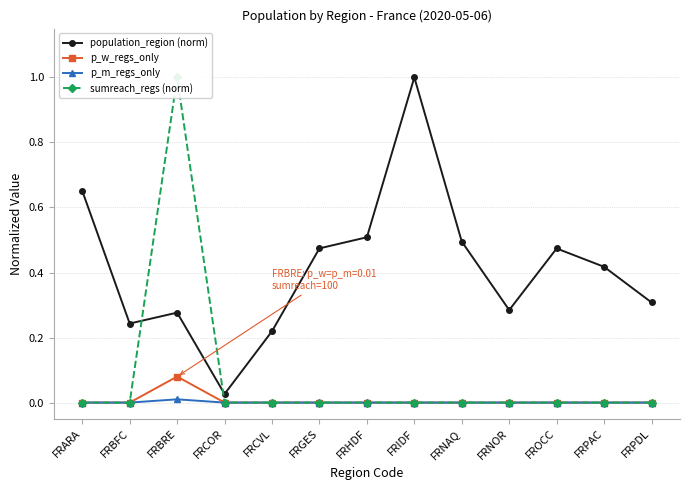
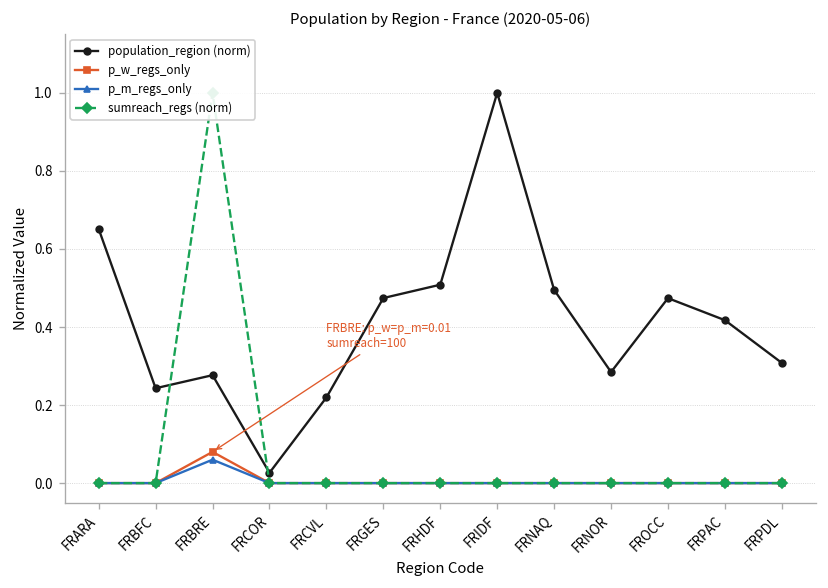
p_m_regs_only, FRBRE: 0.01 -> 0.06
